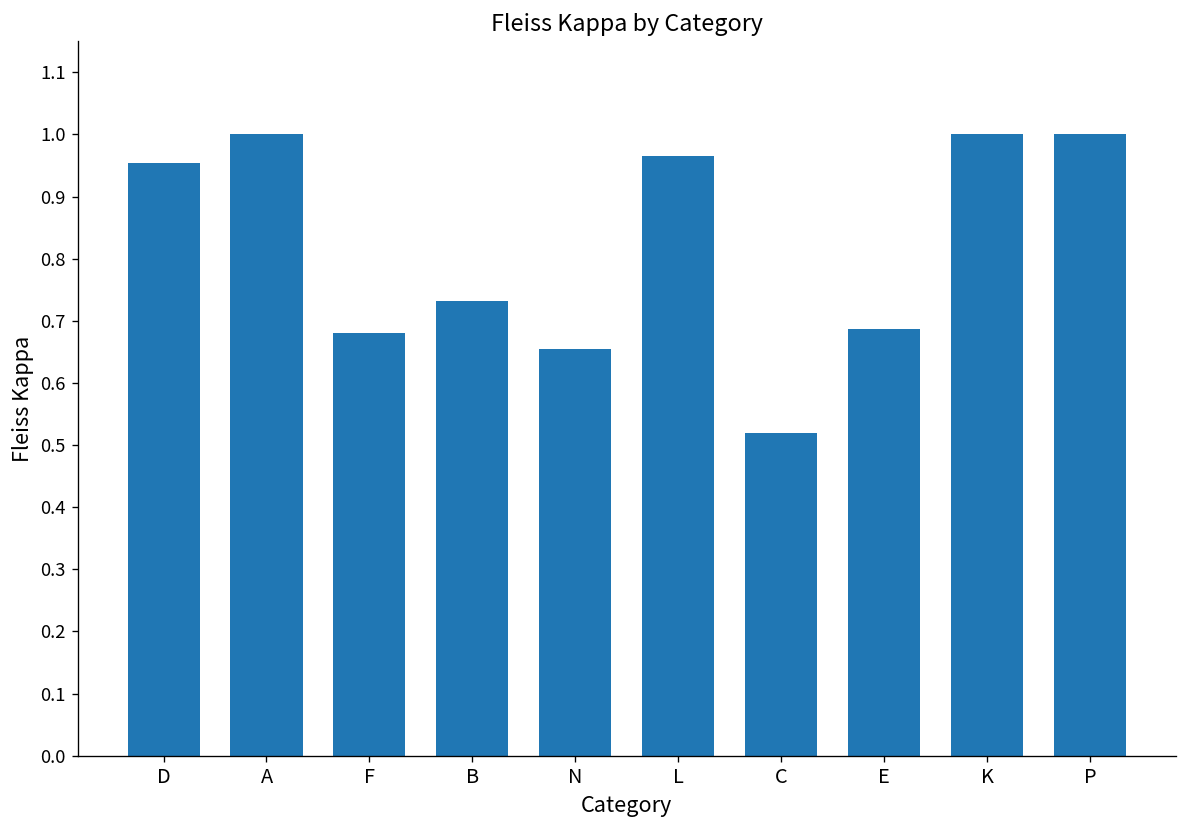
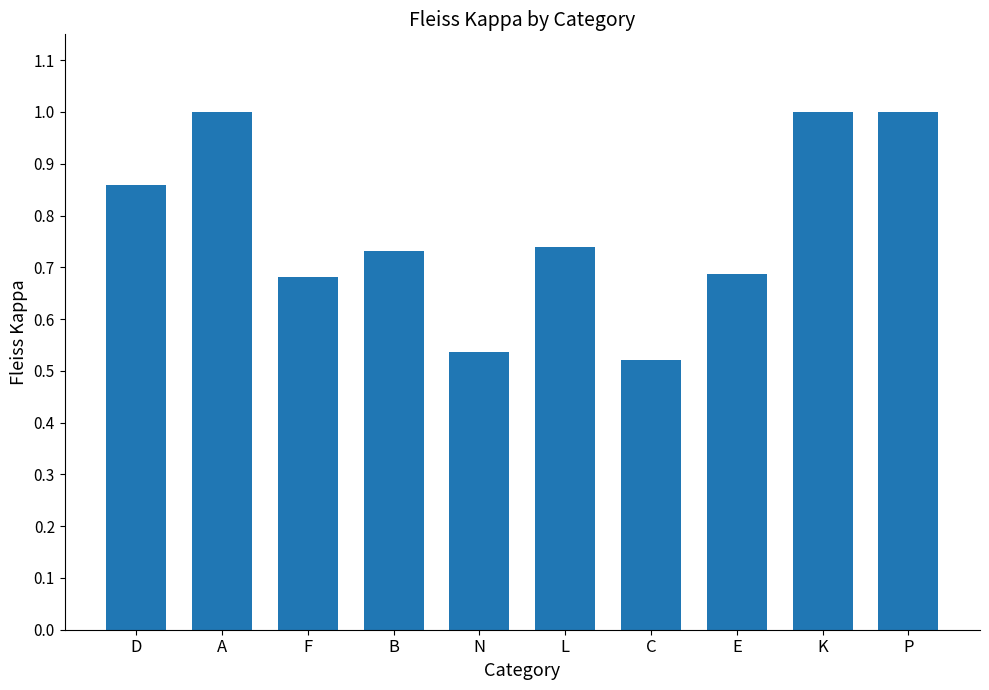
D: 0.95 -> 0.86
N: 0.65 -> 0.54
L: 0.97 -> 0.74
